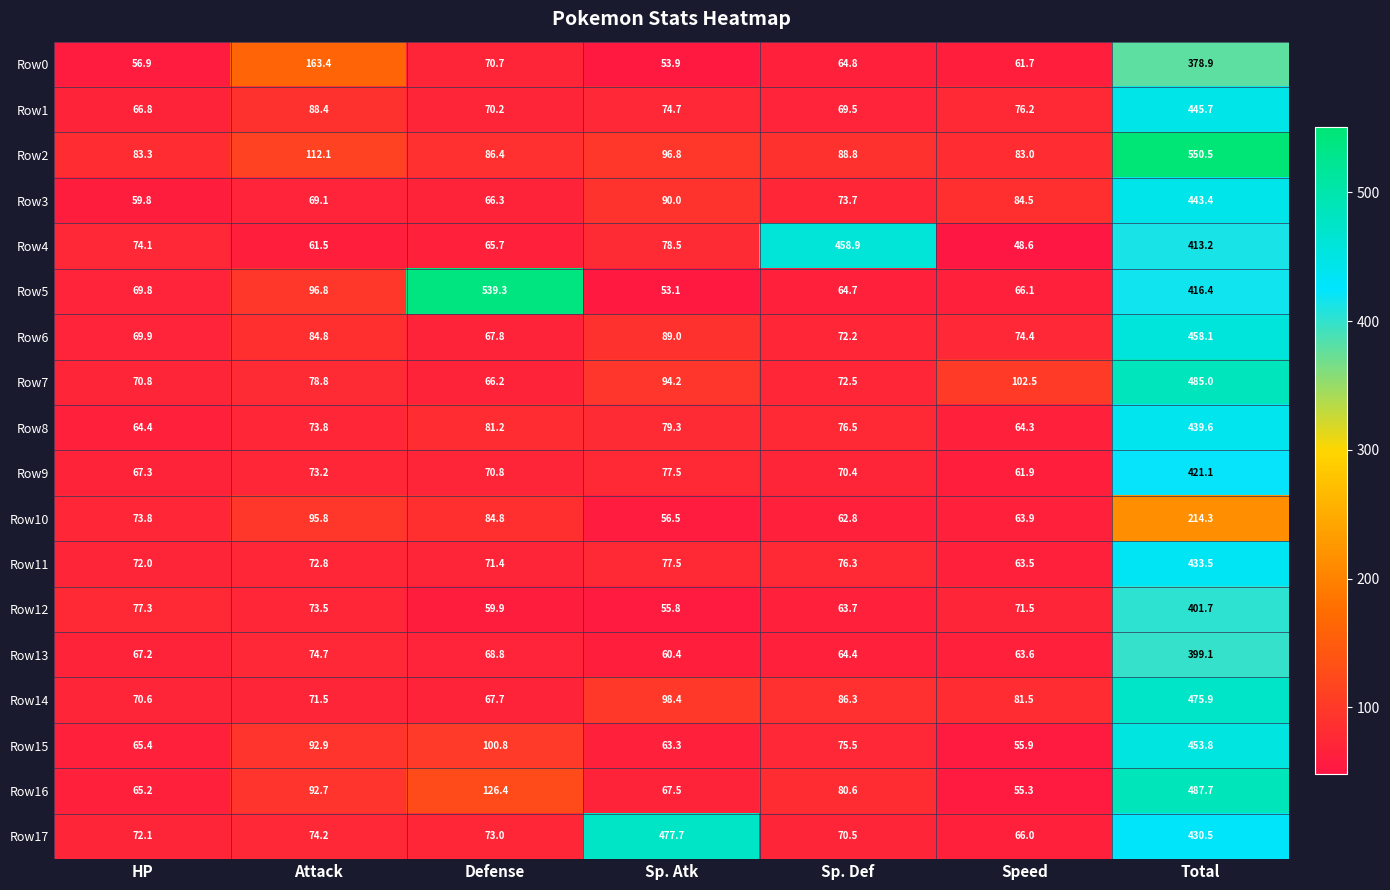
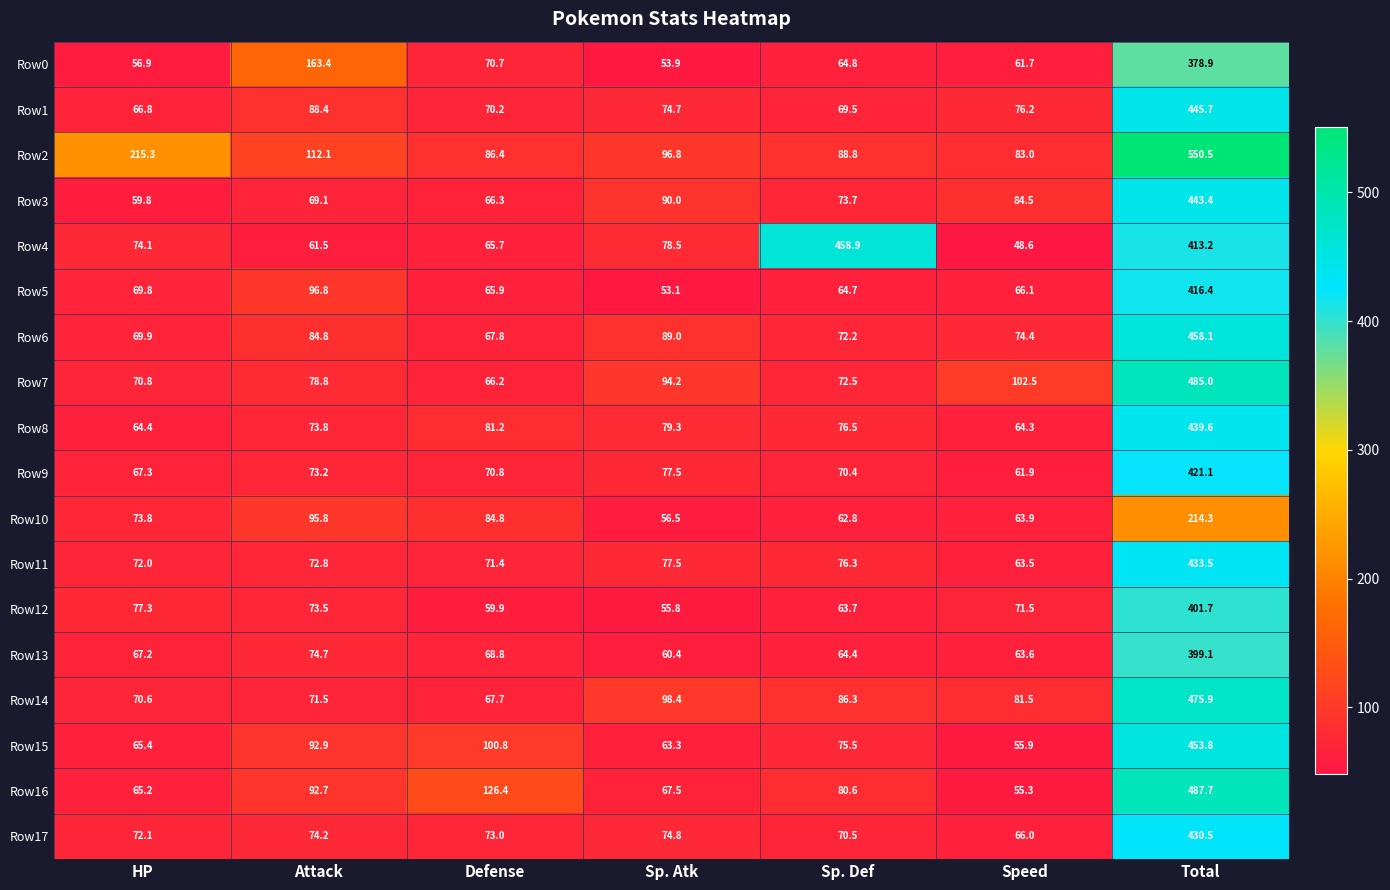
Row2, HP: 83.3 -> 215.3
Row5, Defense: 539.3 -> 65.9
Row17, Sp. Atk: 477.7 -> 74.8
